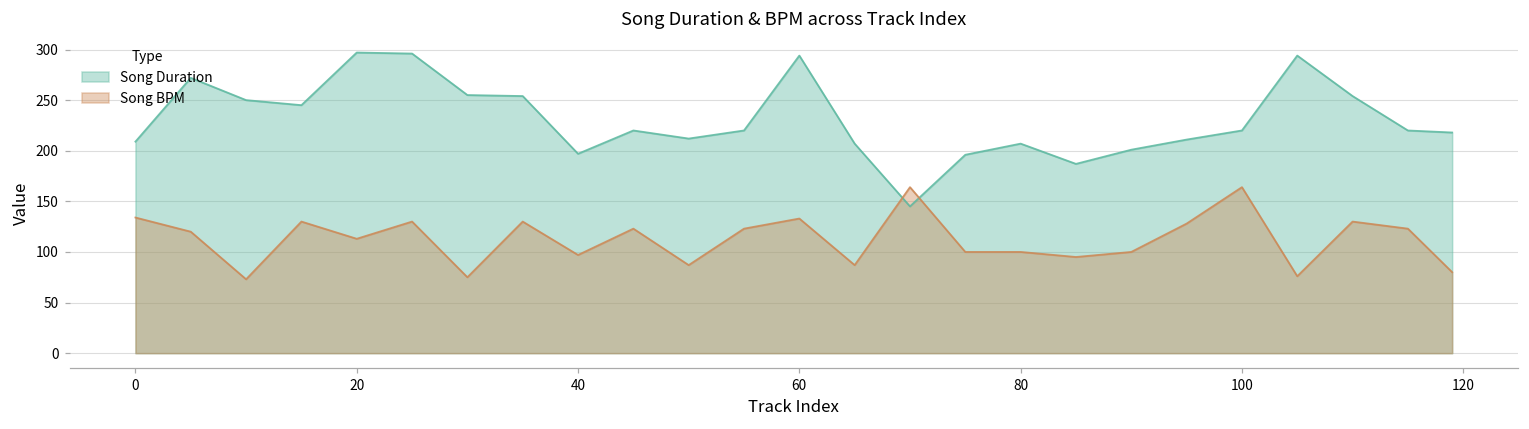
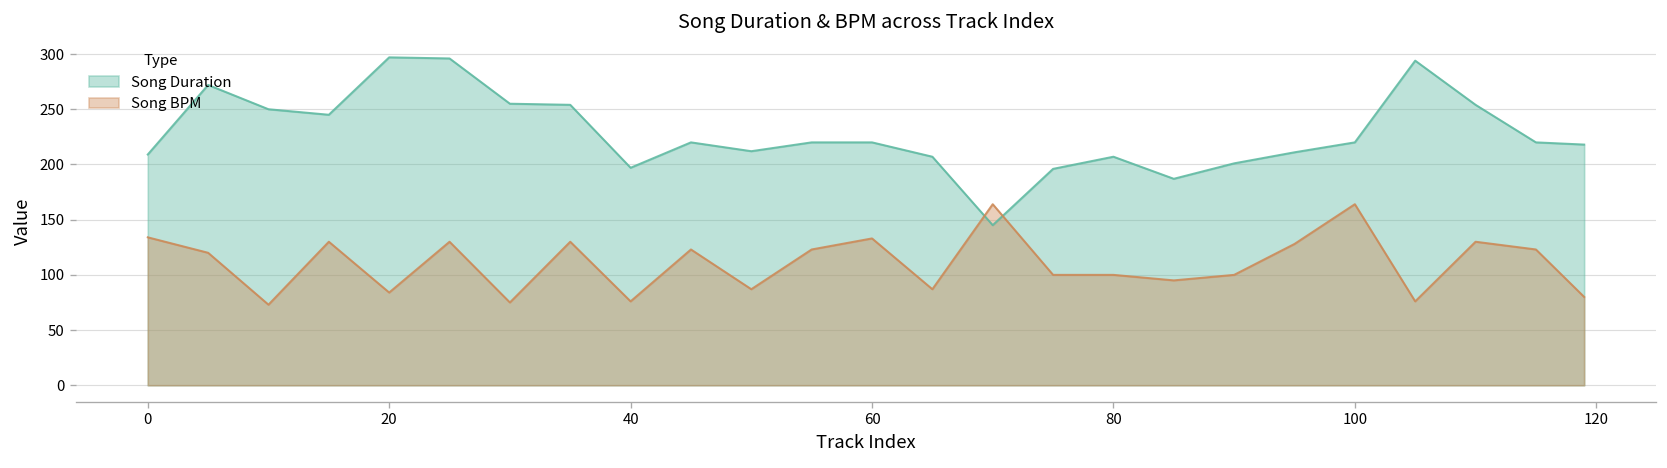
Song BPM, 20: 110 -> 80
Song BPM, 40: 100 -> 80
Song Duration, 60: 290 -> 220
